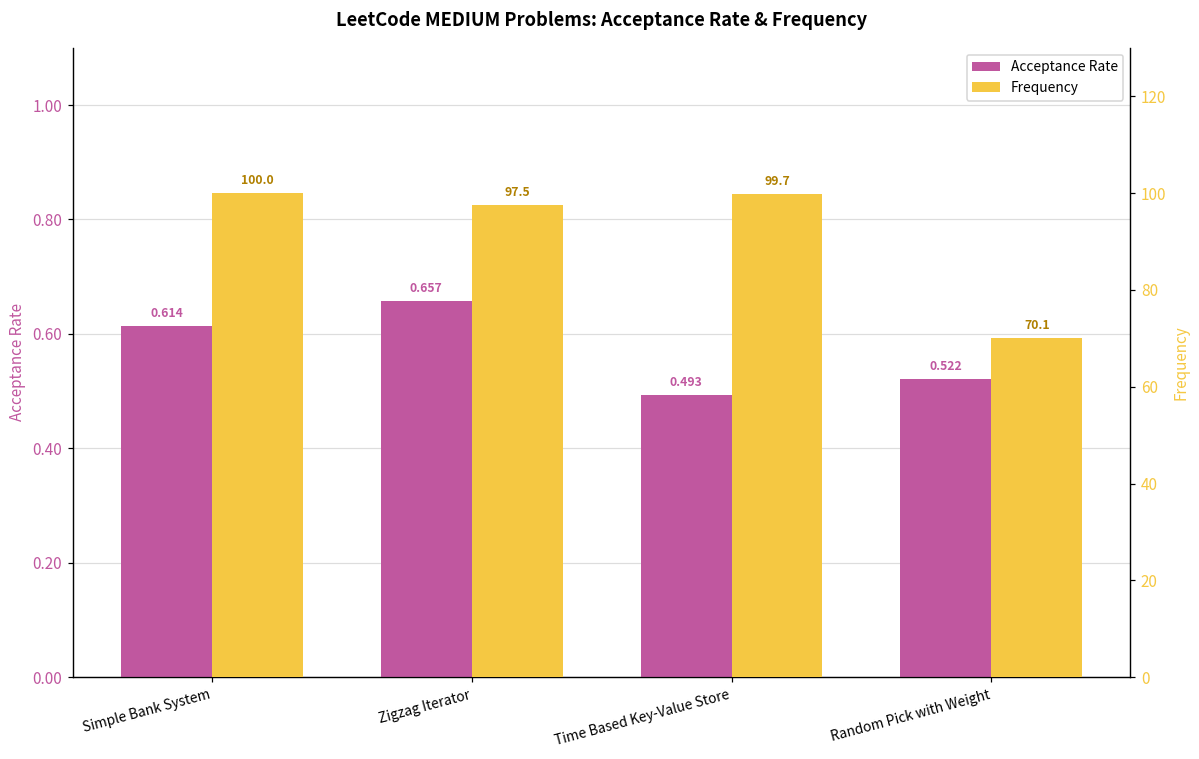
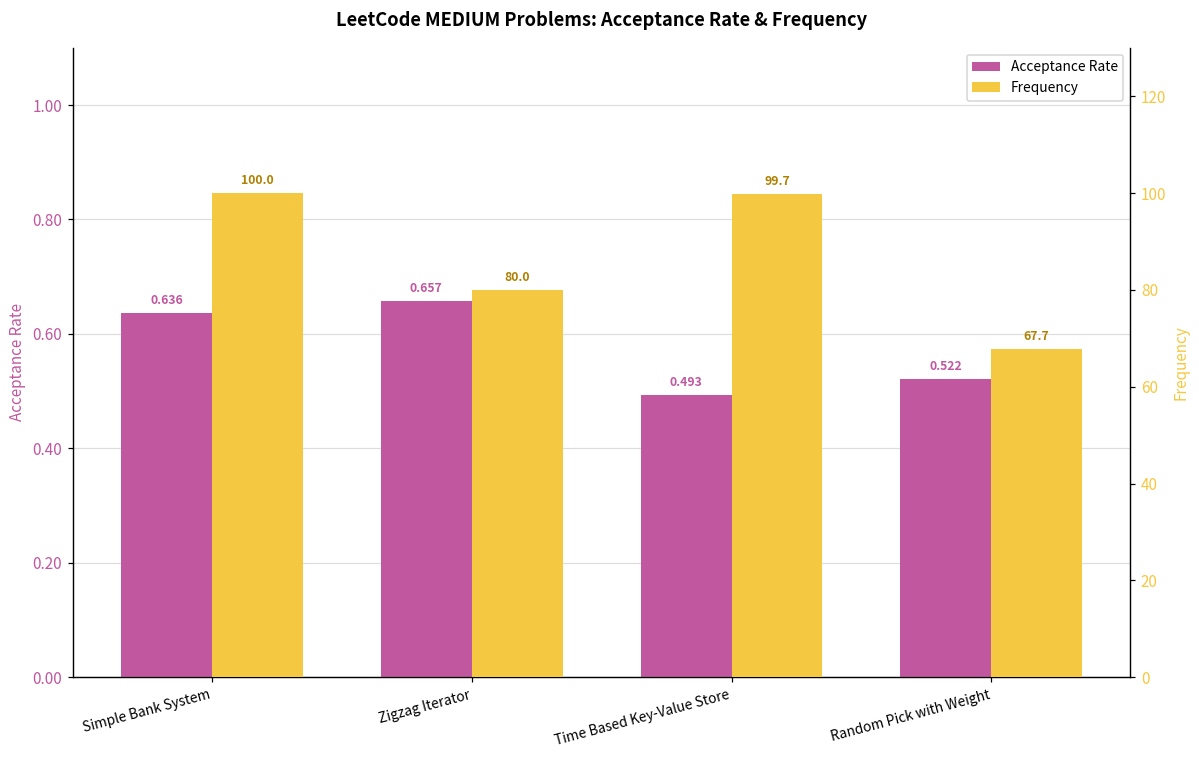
Acceptance Rate, Simple Bank System: 0.614 -> 0.636
Frequency, Zigzag Iterator: 97.5 -> 80.0
Frequency, Random Pick with Weight: 70.1 -> 67.7
